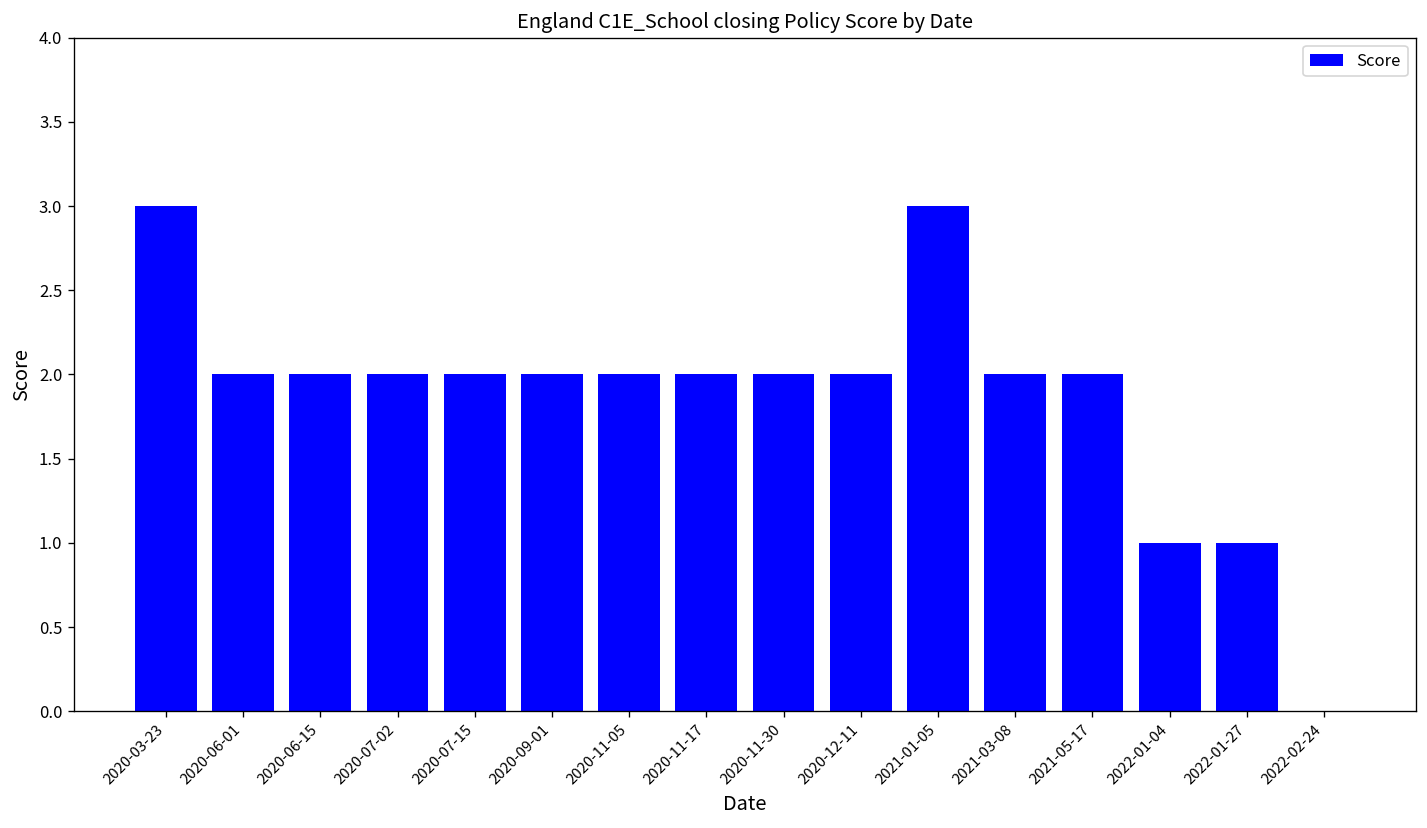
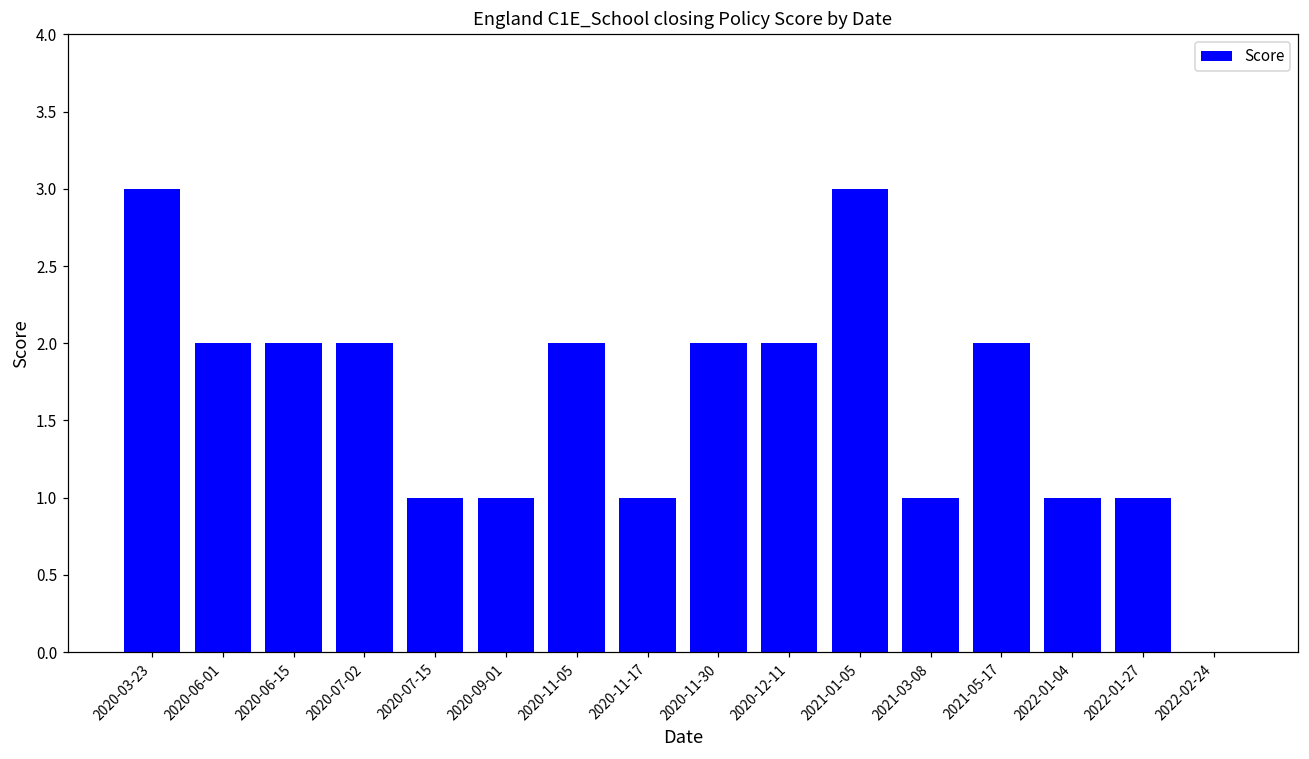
2020-07-15: 2 -> 1
2020-09-01: 2 -> 1
2020-11-17: 2 -> 1
2021-03-08: 2 -> 1
